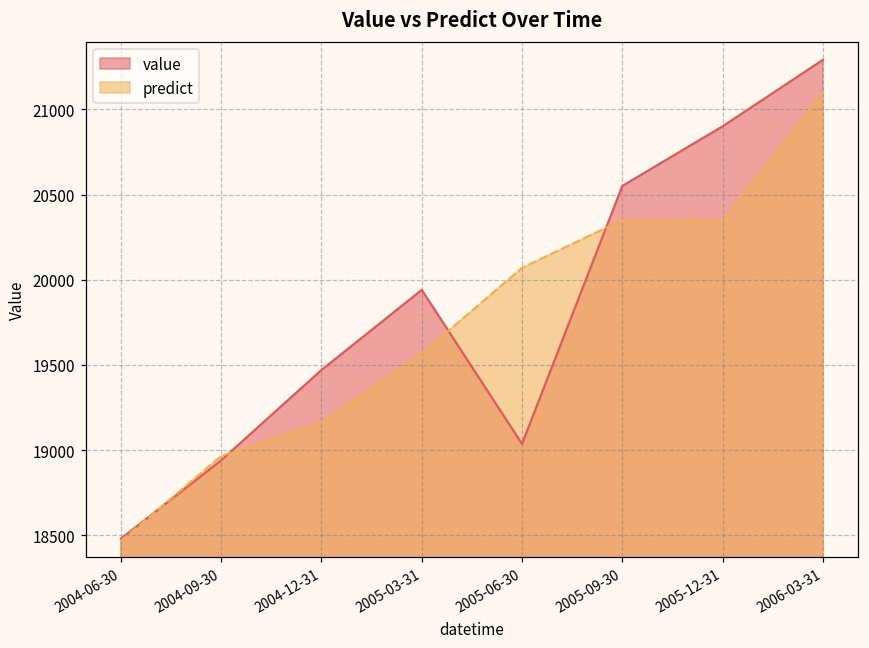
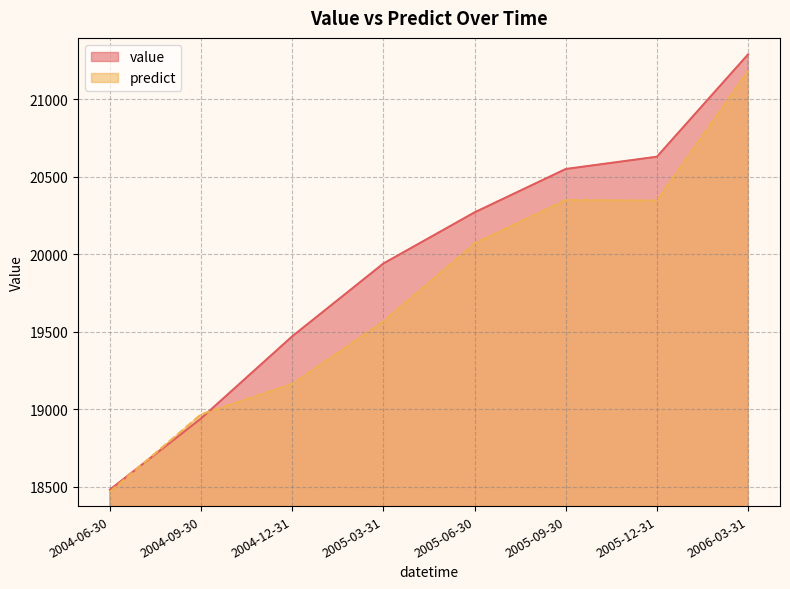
value, 2005-06-30: 19040 -> 20270
value, 2005-12-31: 20900 -> 20630
predict, 2006-03-31: 21100 -> 21180
